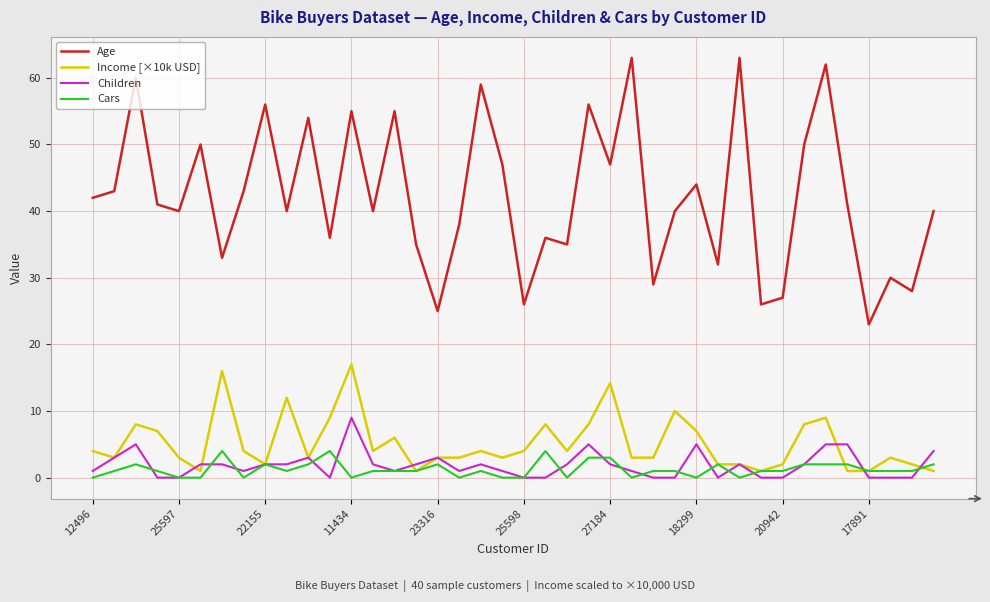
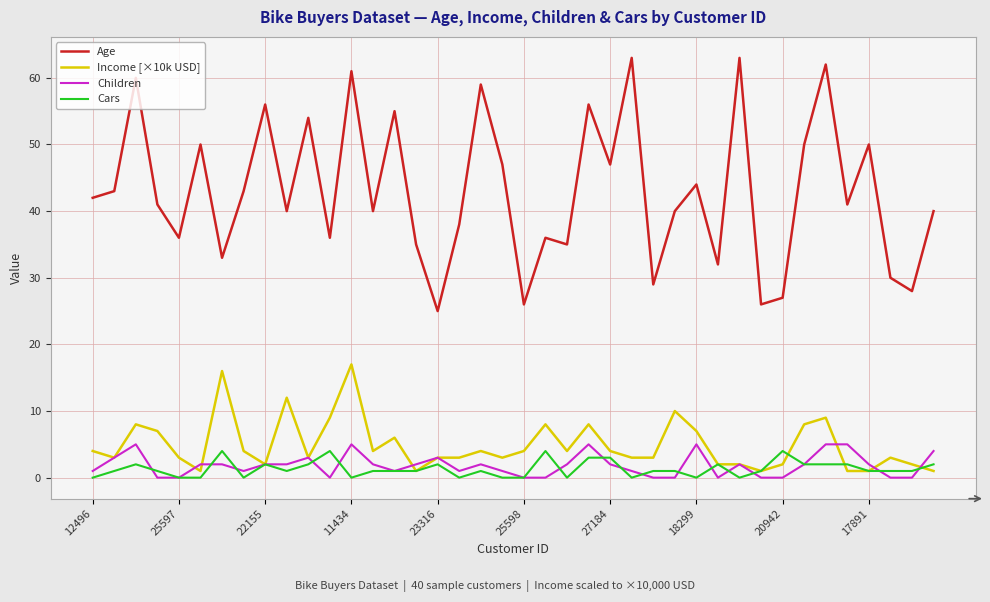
Age, 25597: 40 -> 36
Age, 11434: 55 -> 61
Children, 11434: 9 -> 5
Income [×10k USD], 27184: 14 -> 4
Cars, 20942: 1 -> 4
Age, 17891: 23 -> 50
Children, 17891: 0 -> 2
